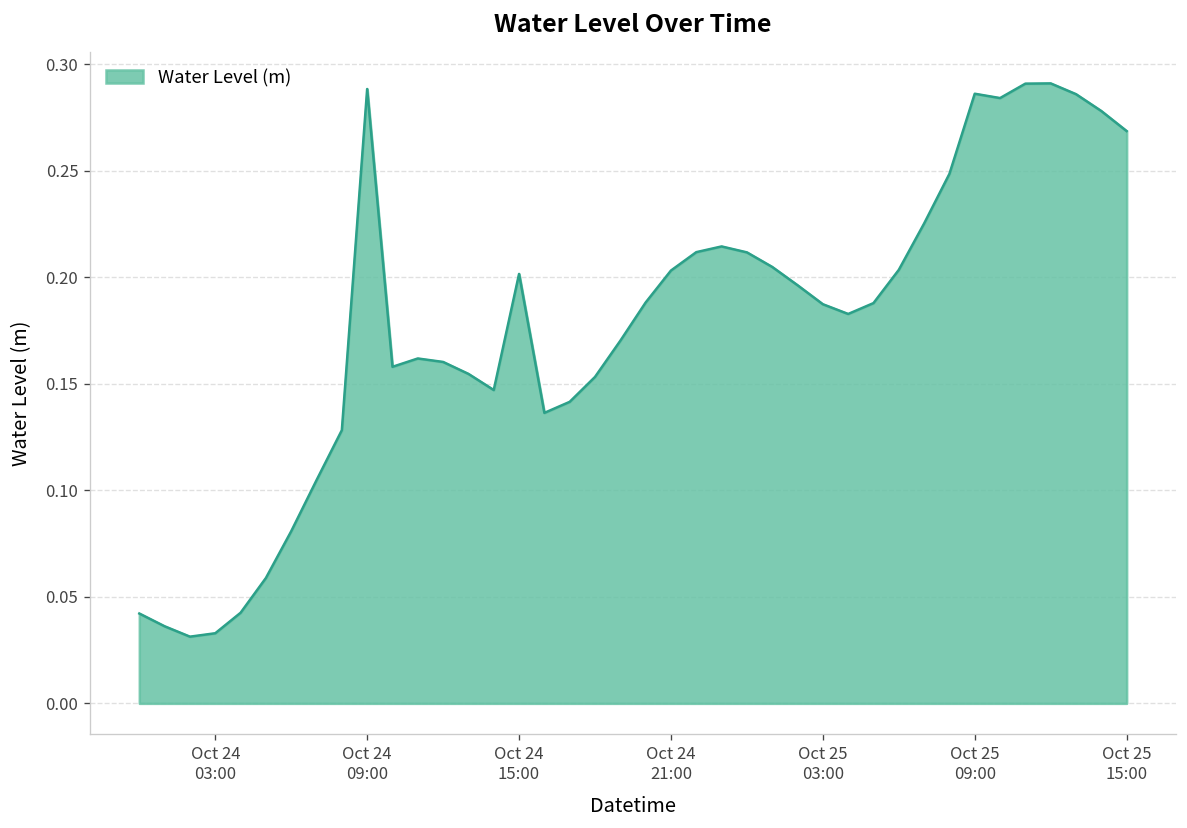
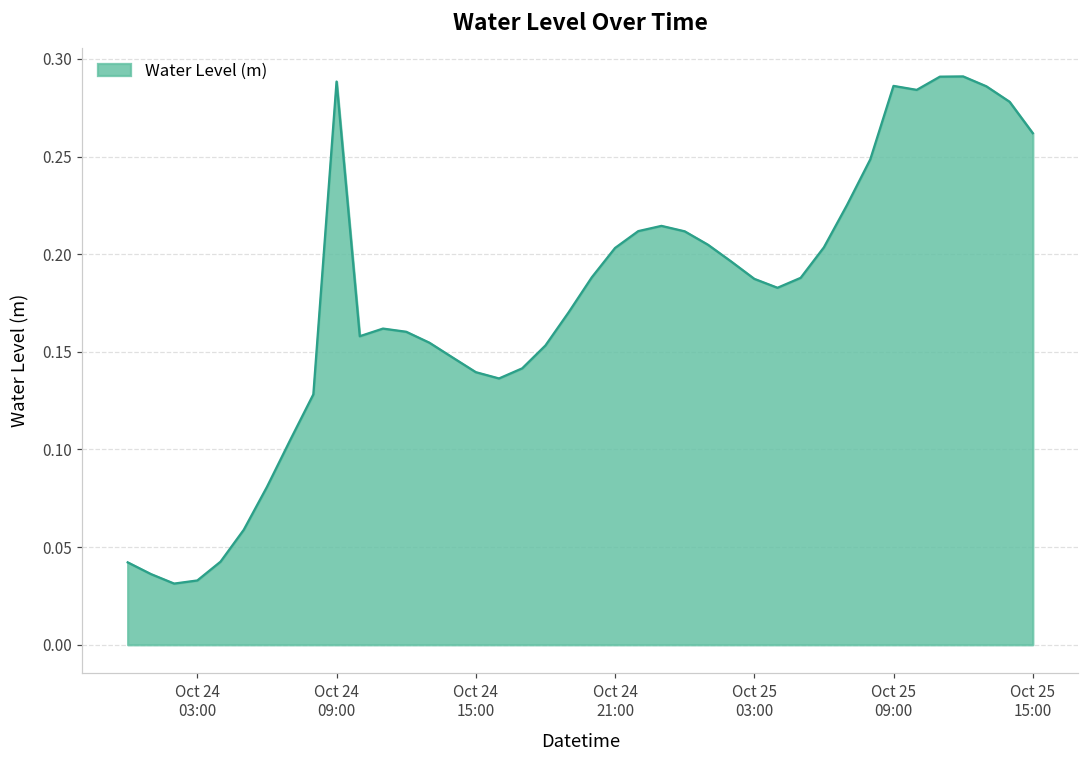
Oct 24 15:00: 0.202 -> 0.140
Oct 25 15:00: 0.269 -> 0.262
